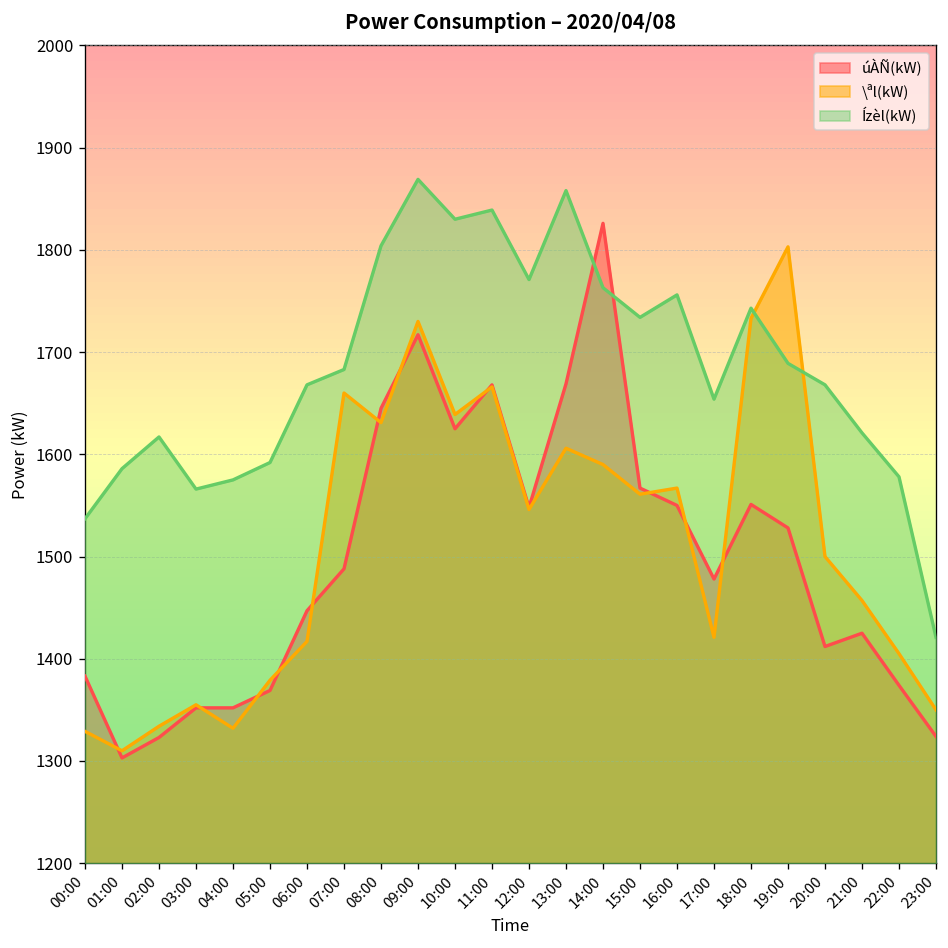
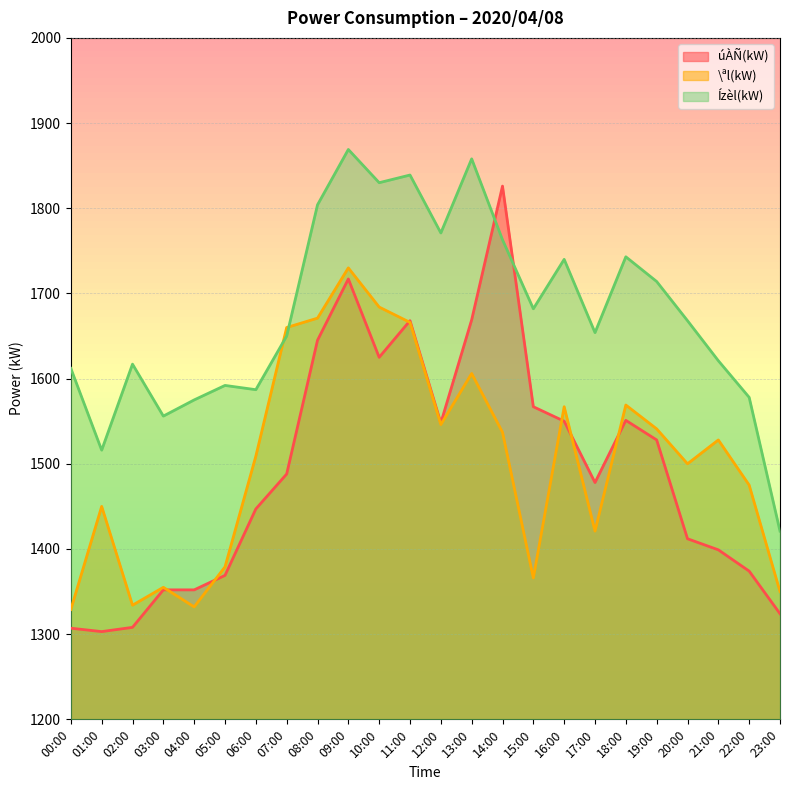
úÀÑ(kW), 00:00: 1380 -> 1310
Ízèl(kW), 00:00: 1540 -> 1610
\ªl(kW), 01:00: 1310 -> 1450
Ízèl(kW), 01:00: 1590 -> 1520
úÀÑ(kW), 02:00: 1320 -> 1310
Ízèl(kW), 03:00: 1570 -> 1560
\ªl(kW), 06:00: 1420 -> 1510
Ízèl(kW), 06:00: 1670 -> 1590
Ízèl(kW), 07:00: 1680 -> 1650
\ªl(kW), 08:00: 1630 -> 1670
\ªl(kW), 10:00: 1640 -> 1680
\ªl(kW), 14:00: 1590 -> 1540
\ªl(kW), 15:00: 1560 -> 1370
Ízèl(kW), 15:00: 1730 -> 1680
Ízèl(kW), 16:00: 1760 -> 1740
\ªl(kW), 18:00: 1730 -> 1570
\ªl(kW), 19:00: 1800 -> 1540
Ízèl(kW), 19:00: 1690 -> 1710
úÀÑ(kW), 21:00: 1430 -> 1400
\ªl(kW), 21:00: 1460 -> 1530
\ªl(kW), 22:00: 1410 -> 1480
